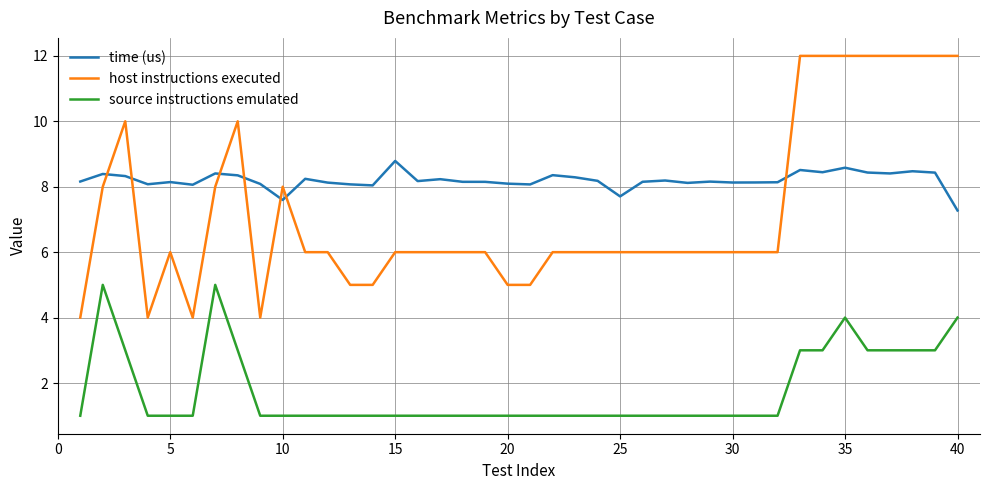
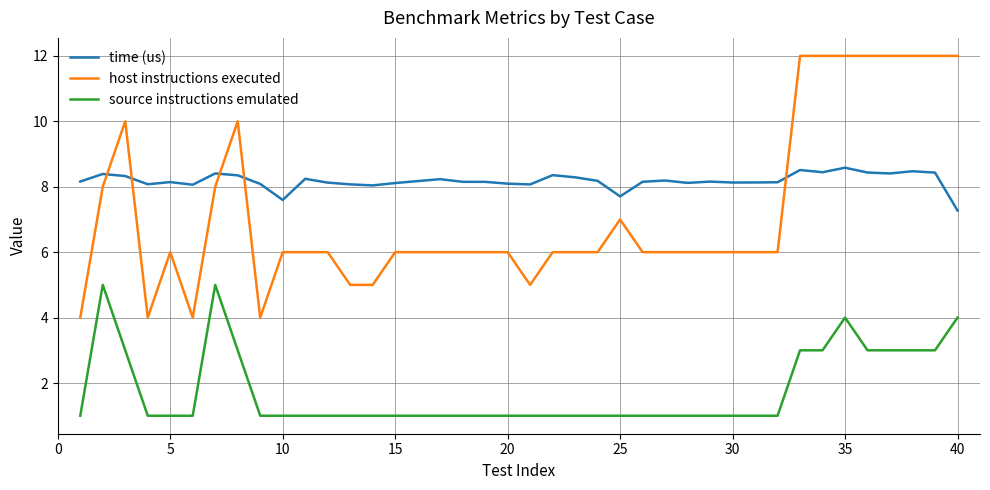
host instructions executed, 10: 8 -> 6
time (us), 15: 8.8 -> 8.1
host instructions executed, 20: 5 -> 6
host instructions executed, 25: 6 -> 7
